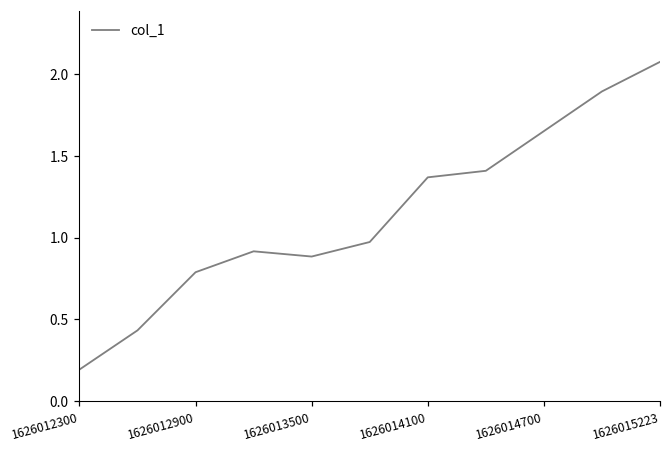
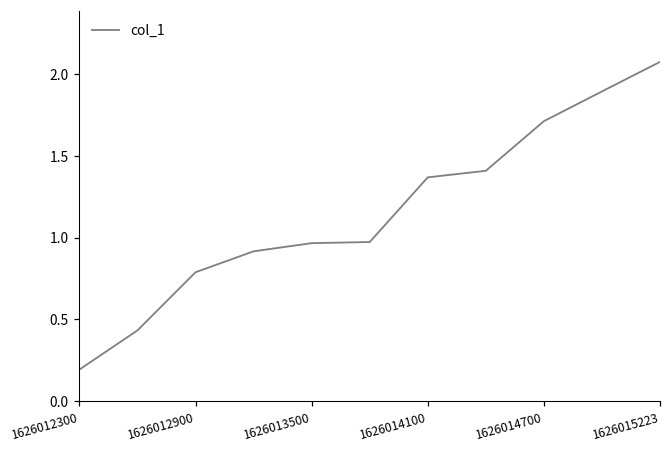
1626013500: 0.89 -> 0.97
1626014700: 1.65 -> 1.71
